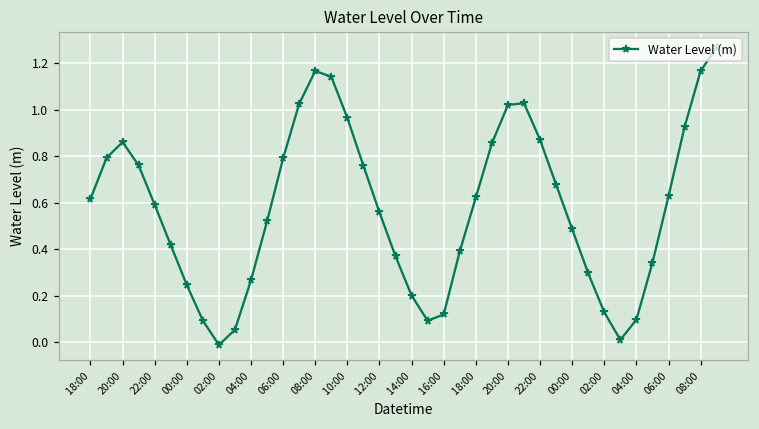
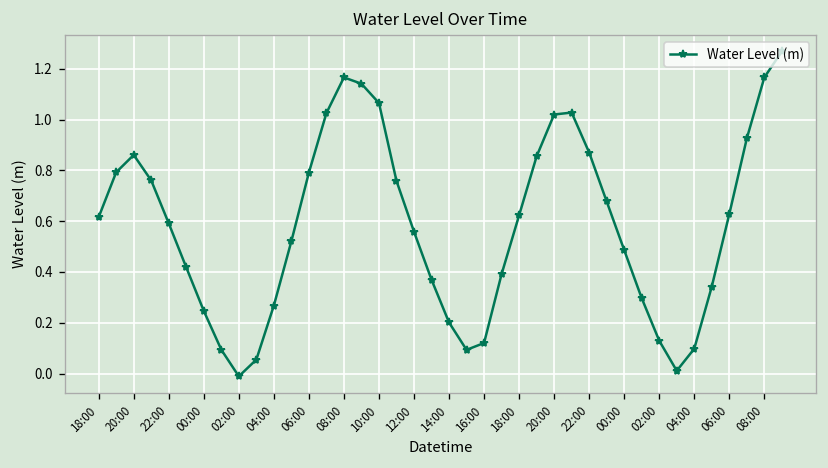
10:00: 0.96 -> 1.07
